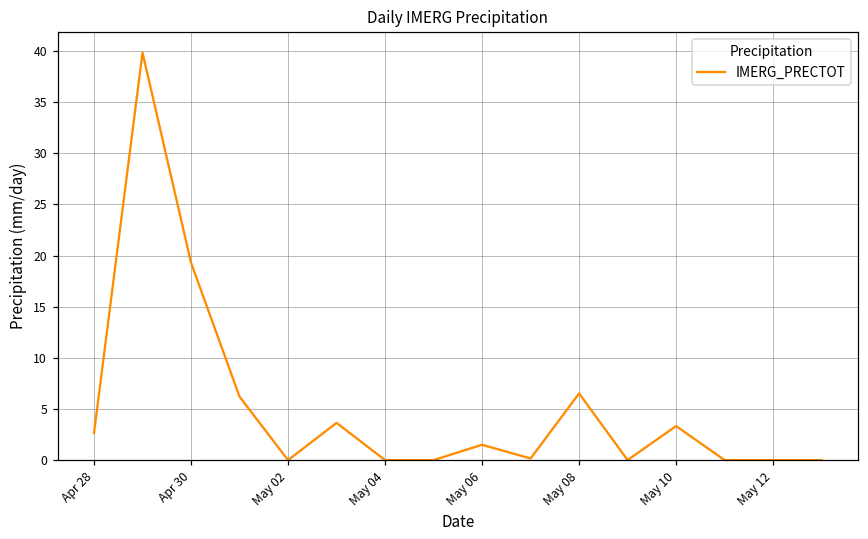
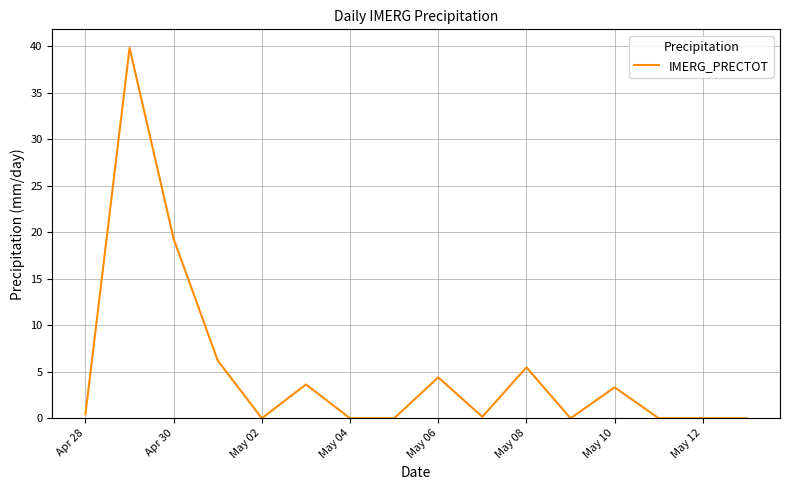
Apr 28: 3 -> 0
May 06: 2 -> 4
May 08: 7 -> 5
